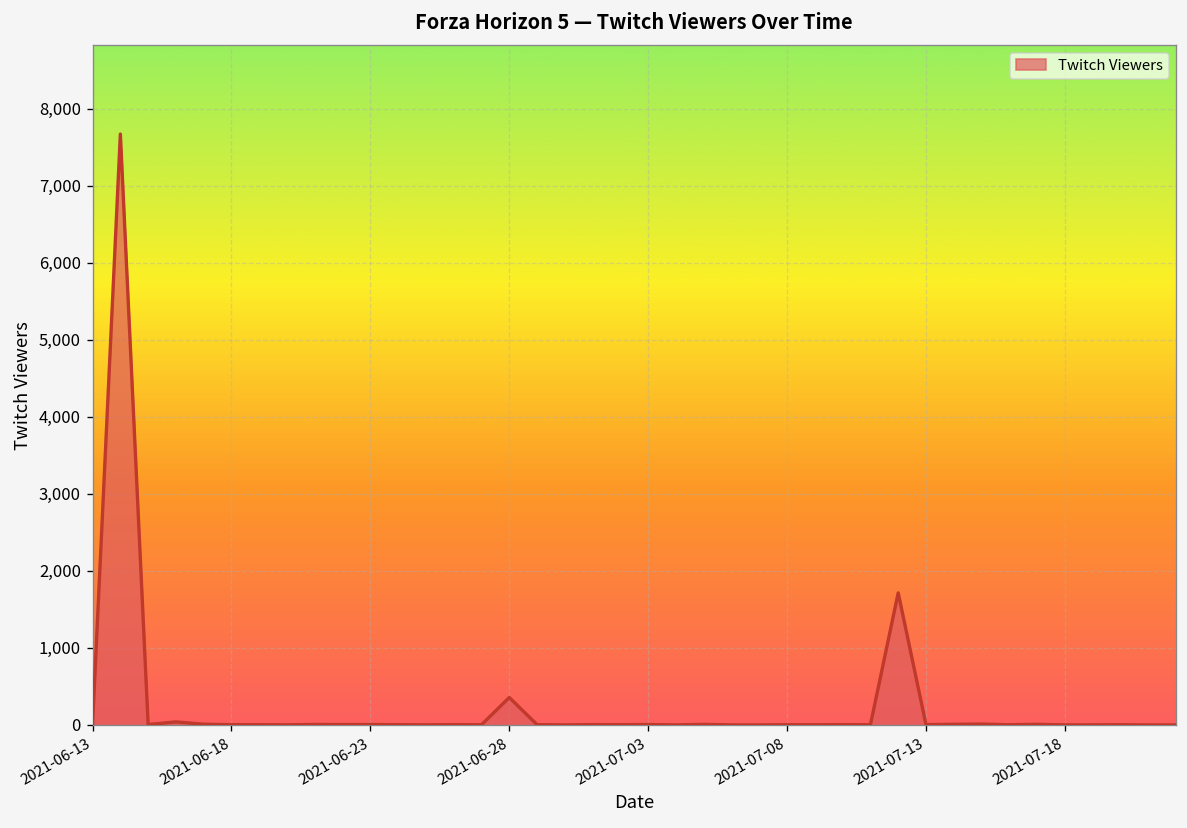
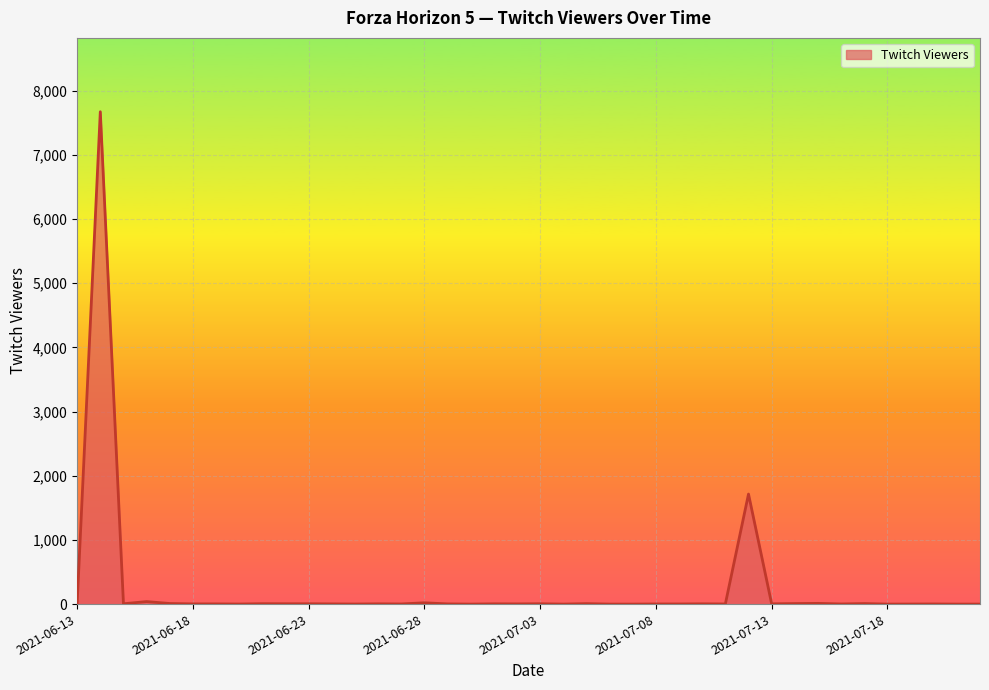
2021-06-28: 400 -> 0
